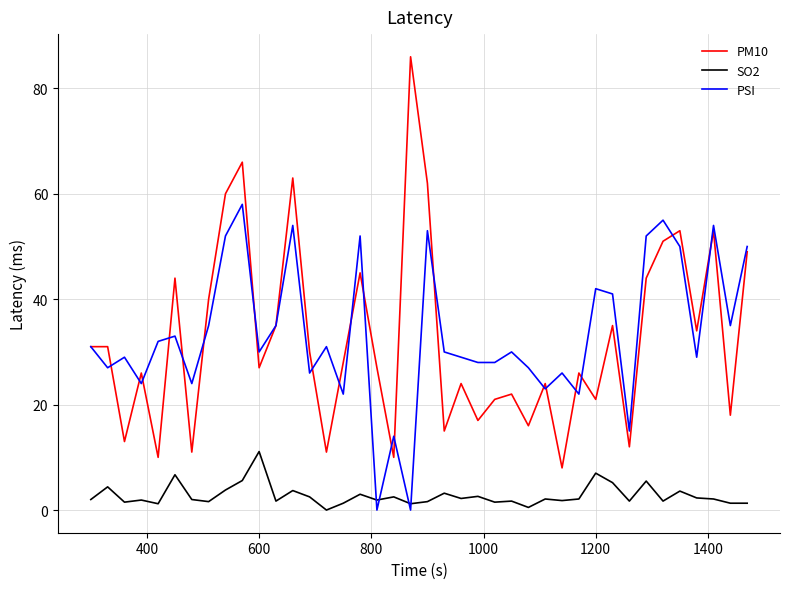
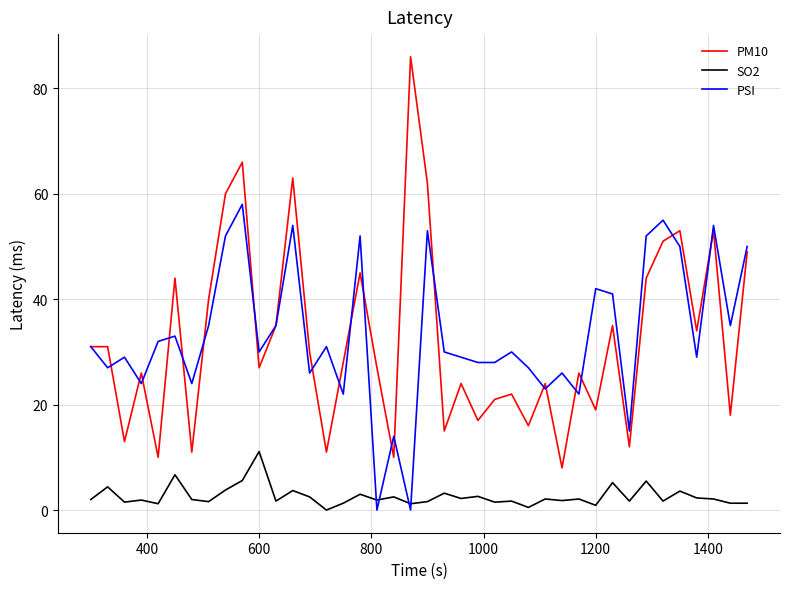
PM10, 1200: 21 -> 19
SO2, 1200: 7 -> 1
